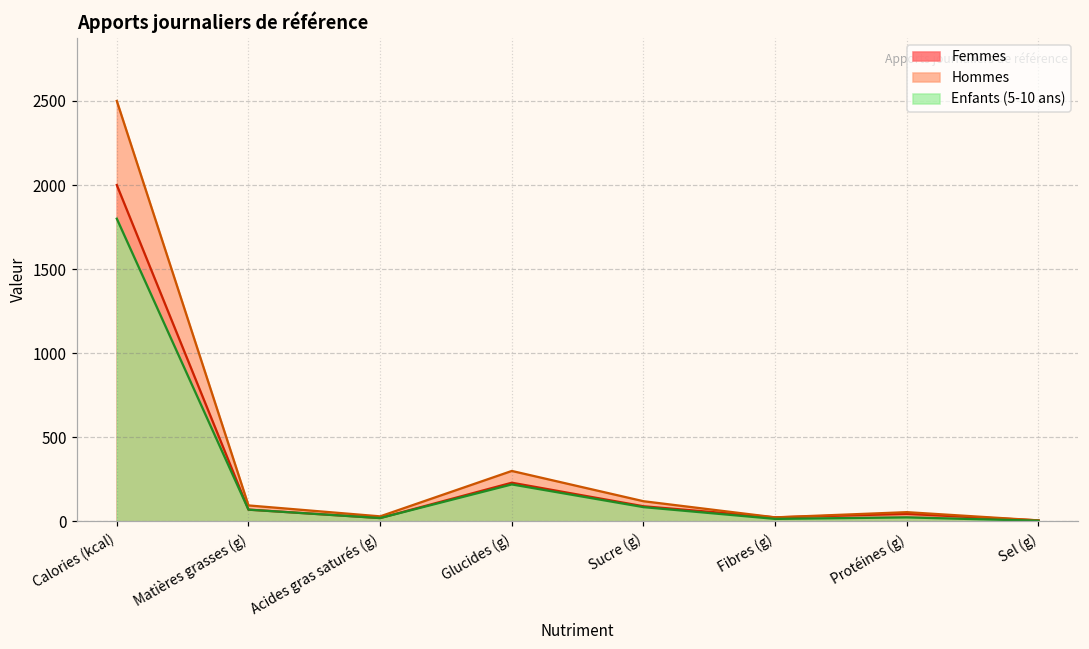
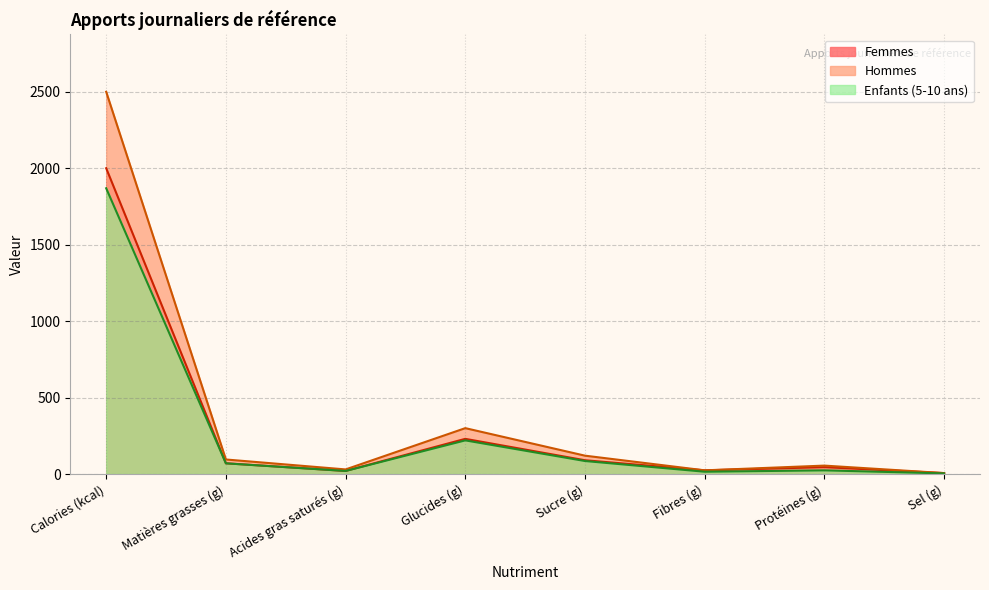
Enfants (5-10 ans), Calories (kcal): 1800 -> 1870
